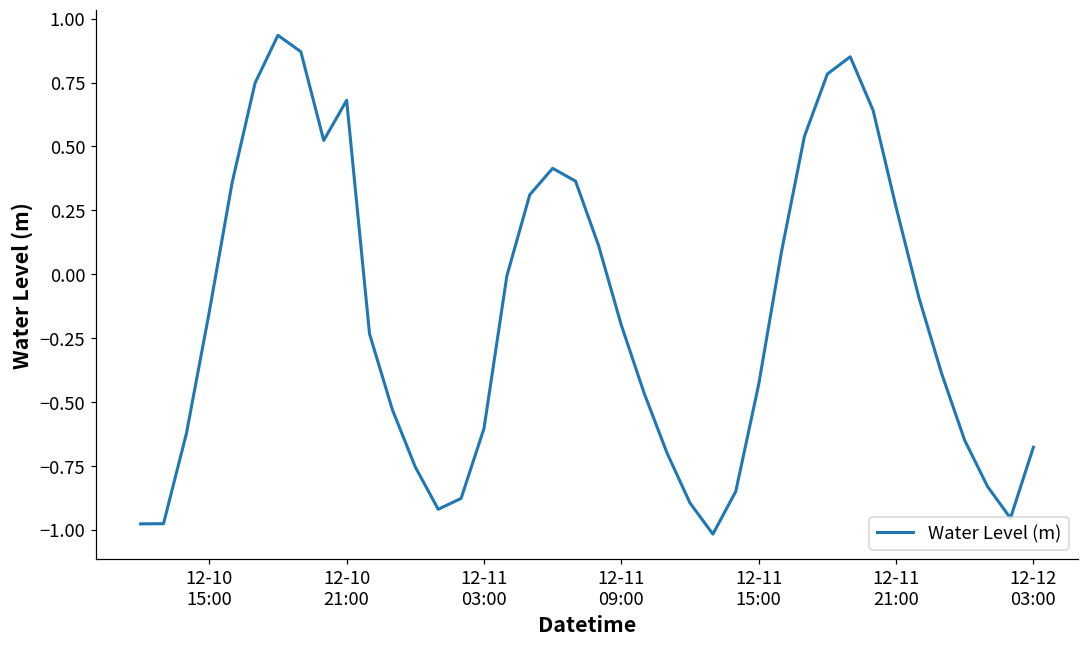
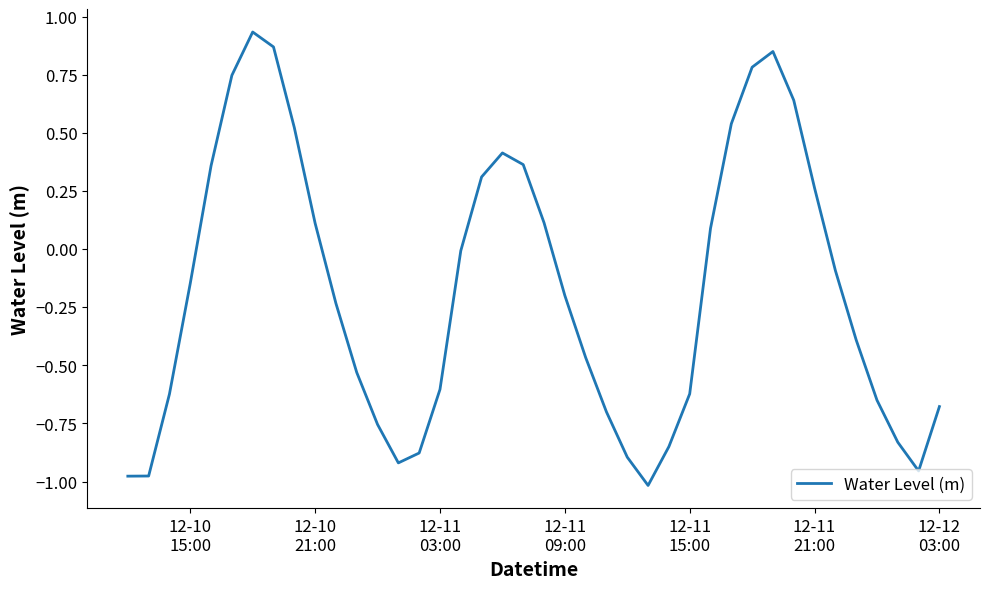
12-10 21:00: 0.68 -> 0.11
12-11 15:00: -0.43 -> -0.62
